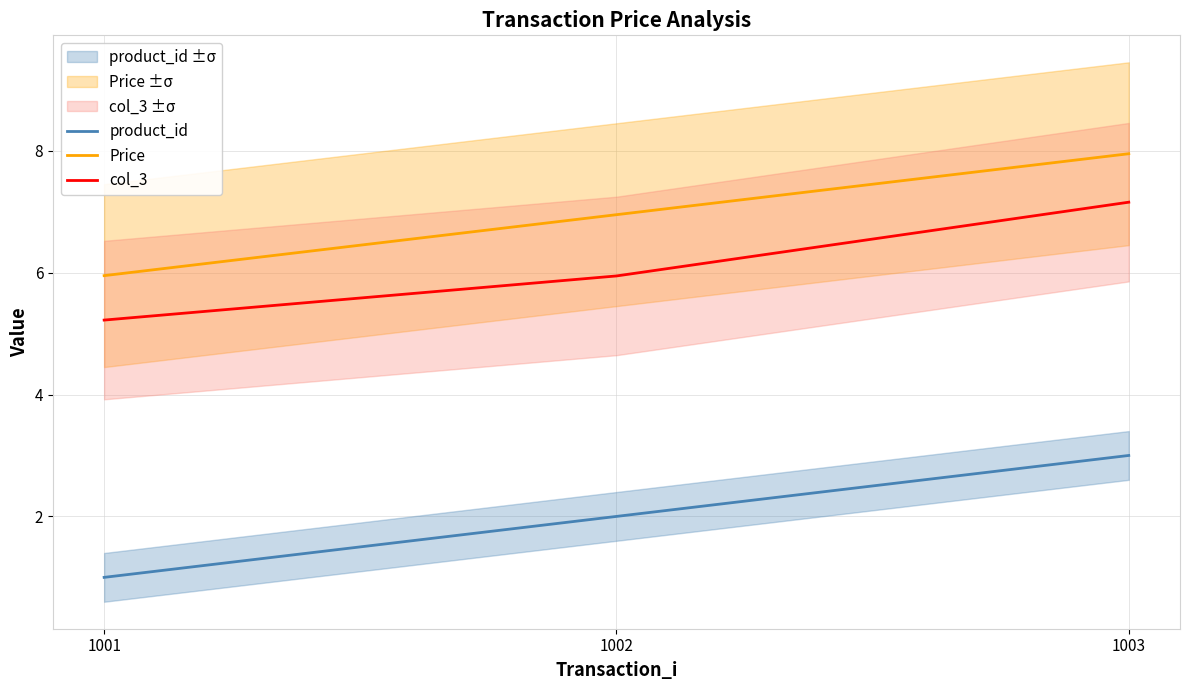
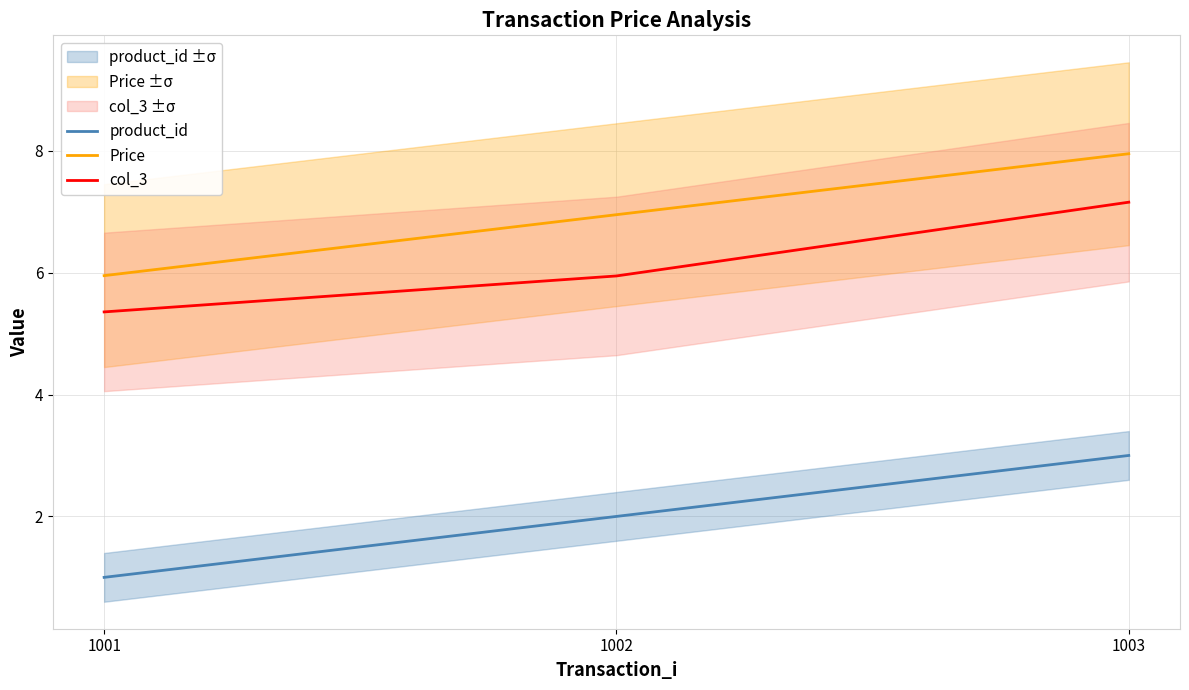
col_3, 1001: 5.2 -> 5.4
